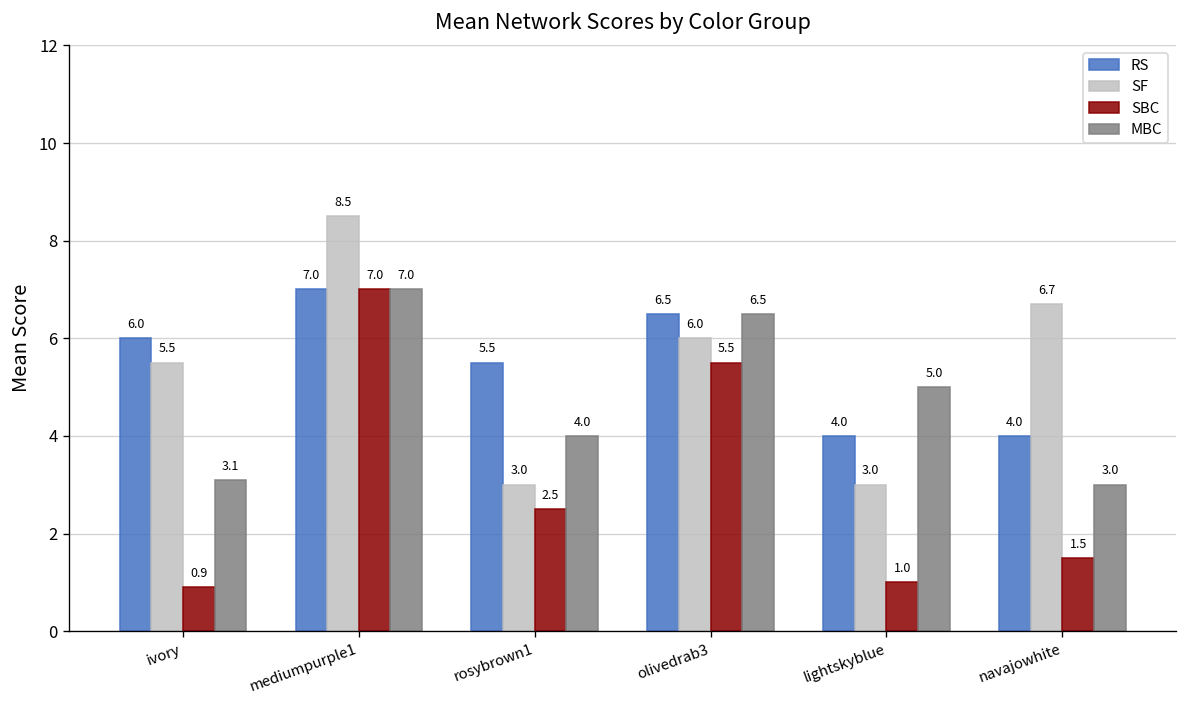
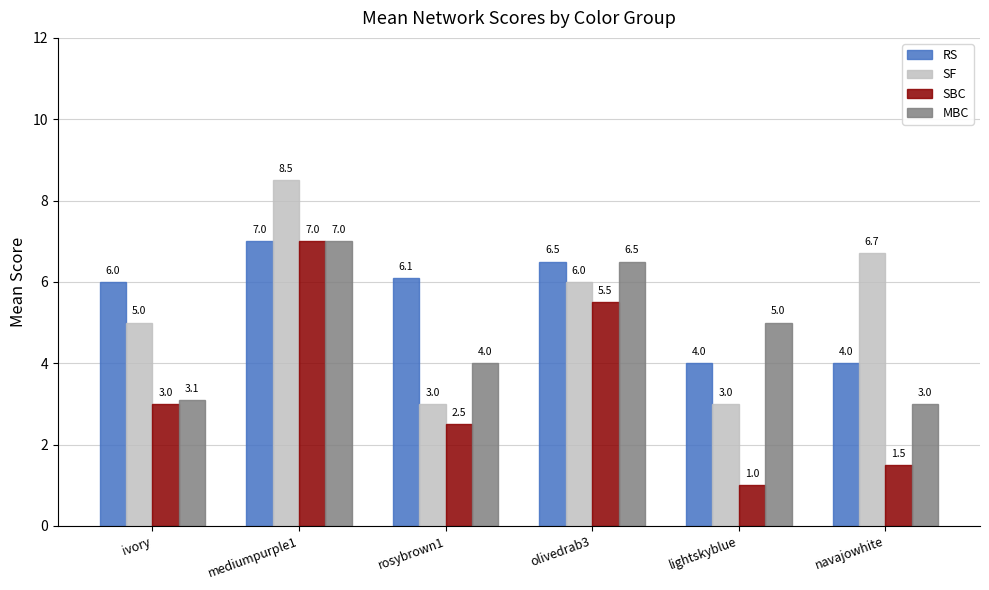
SF, ivory: 5.5 -> 5.0
SBC, ivory: 0.9 -> 3.0
RS, rosybrown1: 5.5 -> 6.1
